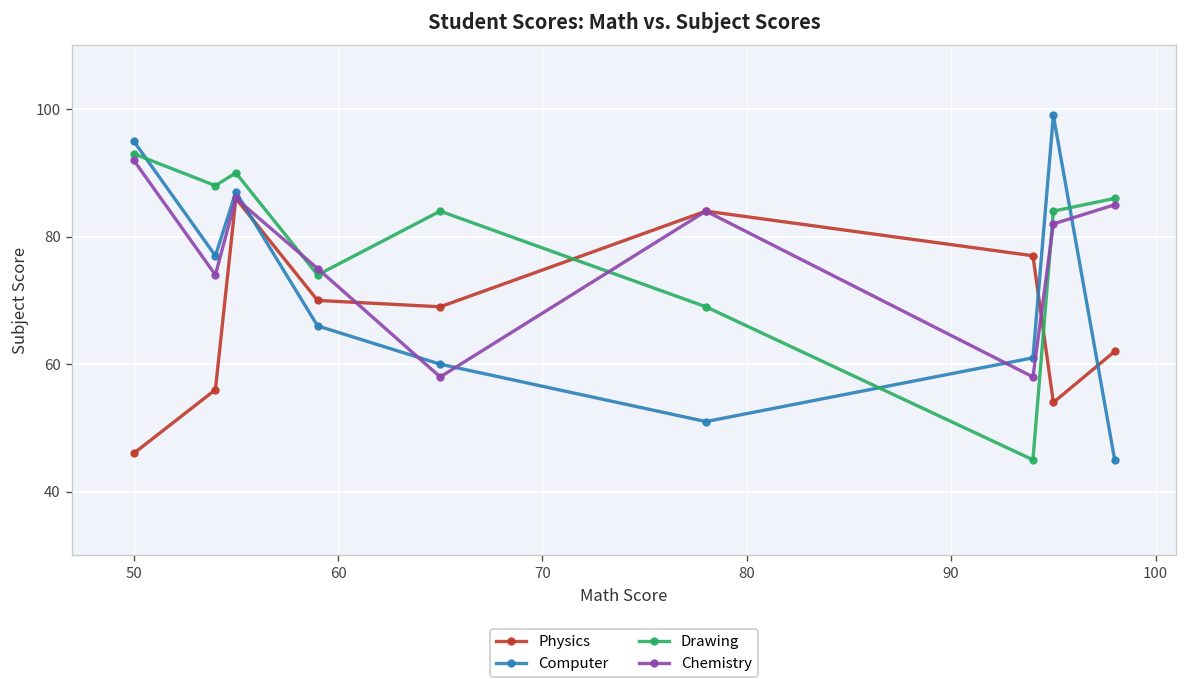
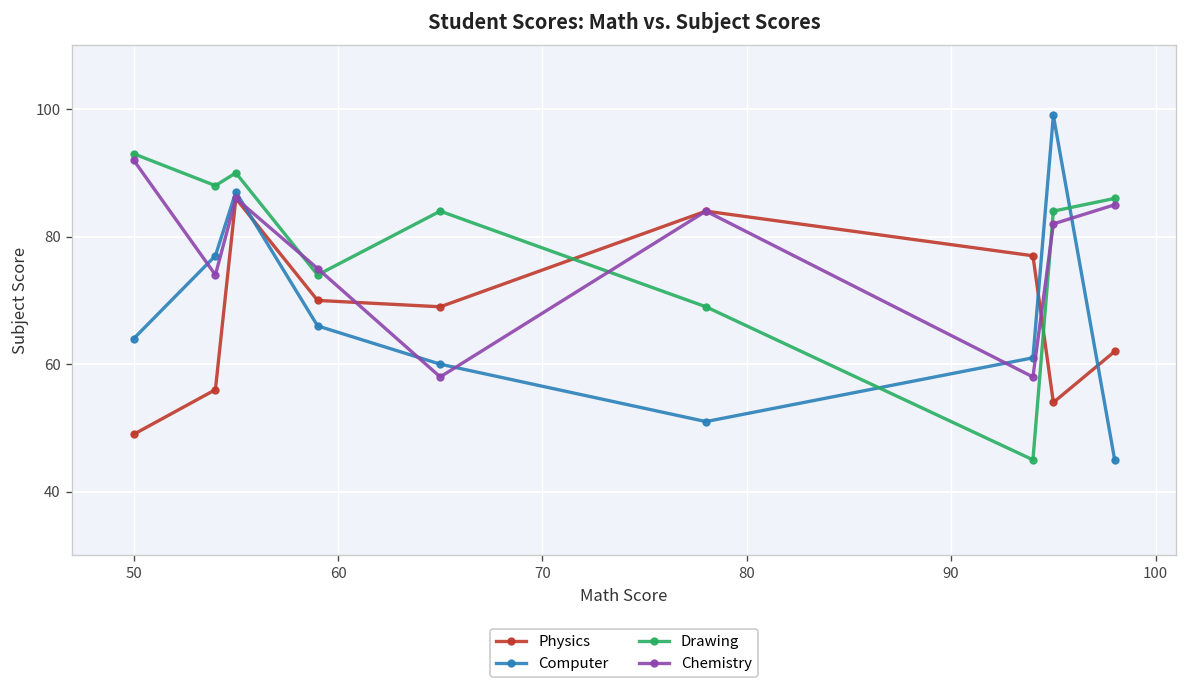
Physics, 50: 46 -> 49
Computer, 50: 95 -> 64
